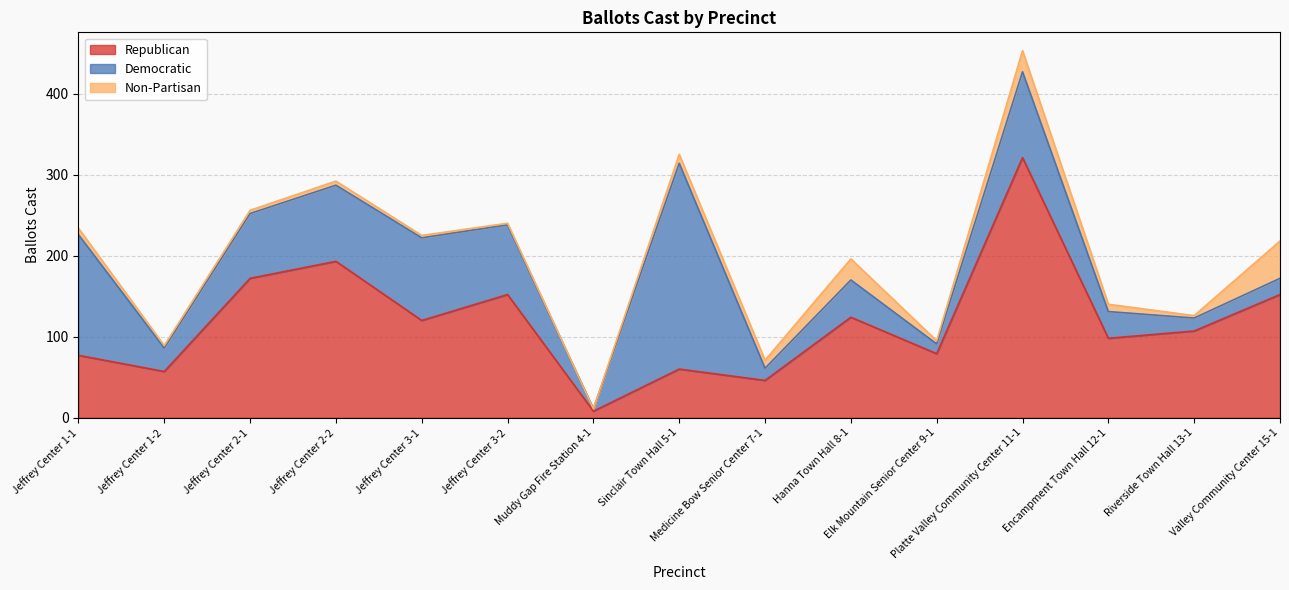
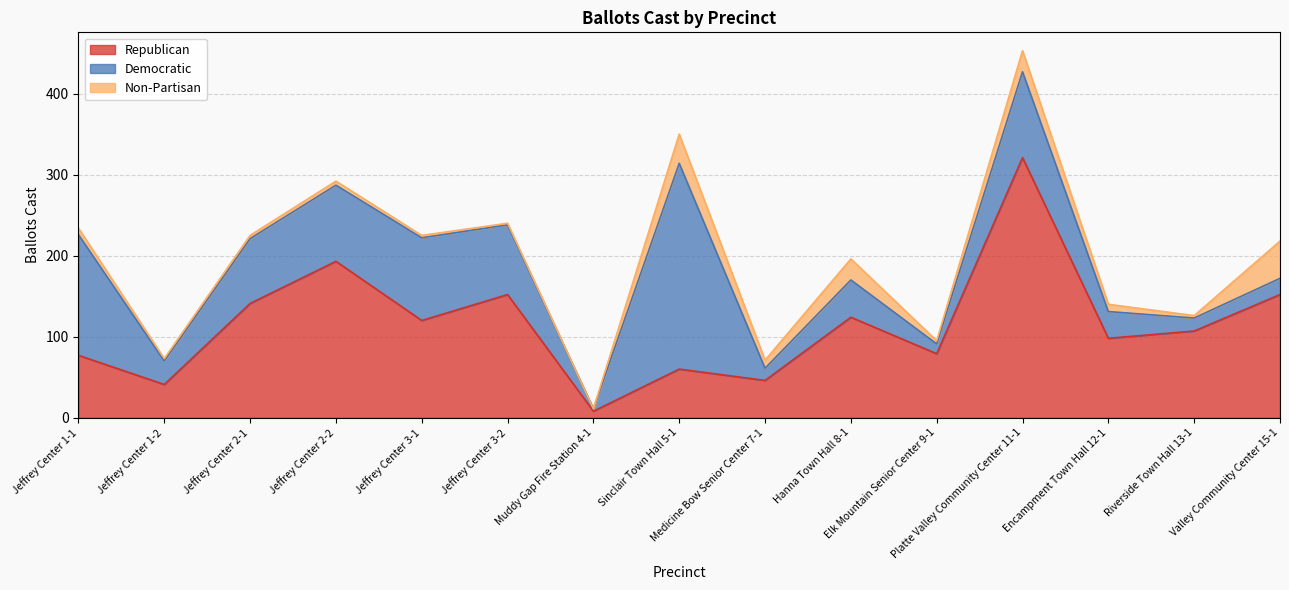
Republican, Jeffrey Center 1-2: 60 -> 40
Republican, Jeffrey Center 2-1: 170 -> 140
Non-Partisan, Sinclair Town Hall 5-1: 10 -> 40
